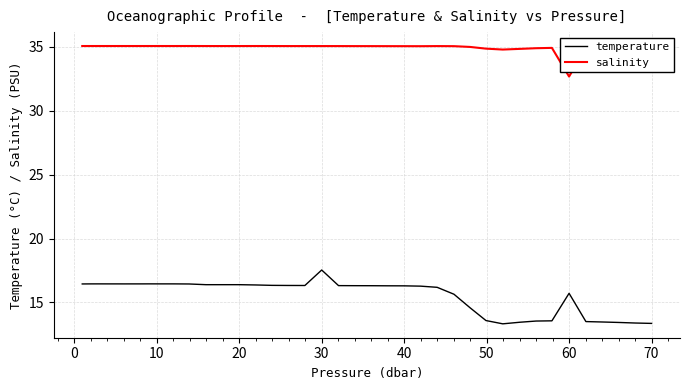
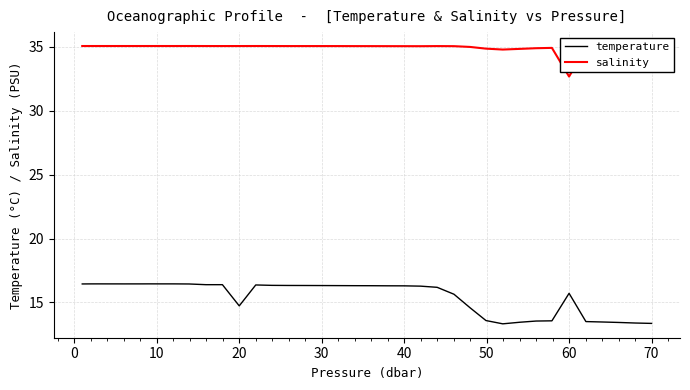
temperature, 20: 16.4 -> 14.7
temperature, 30: 17.5 -> 16.3
